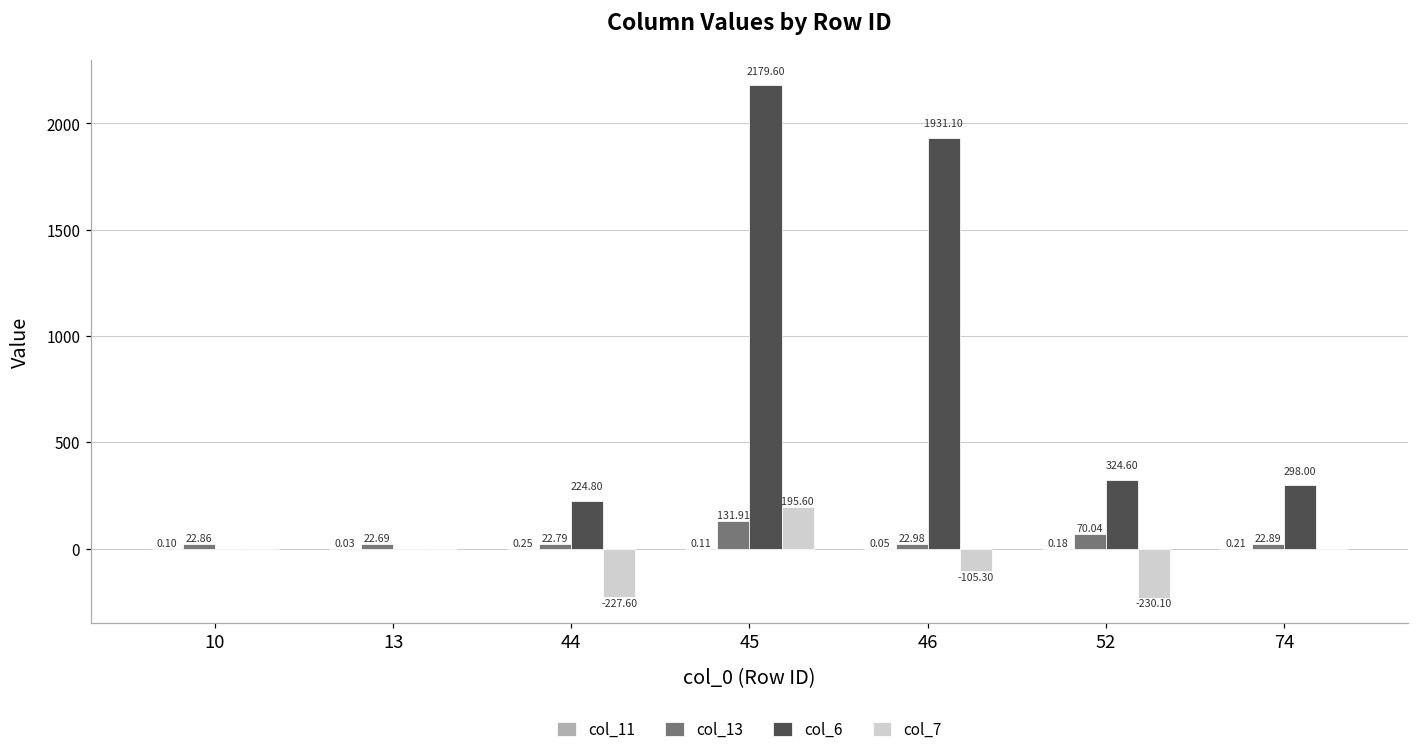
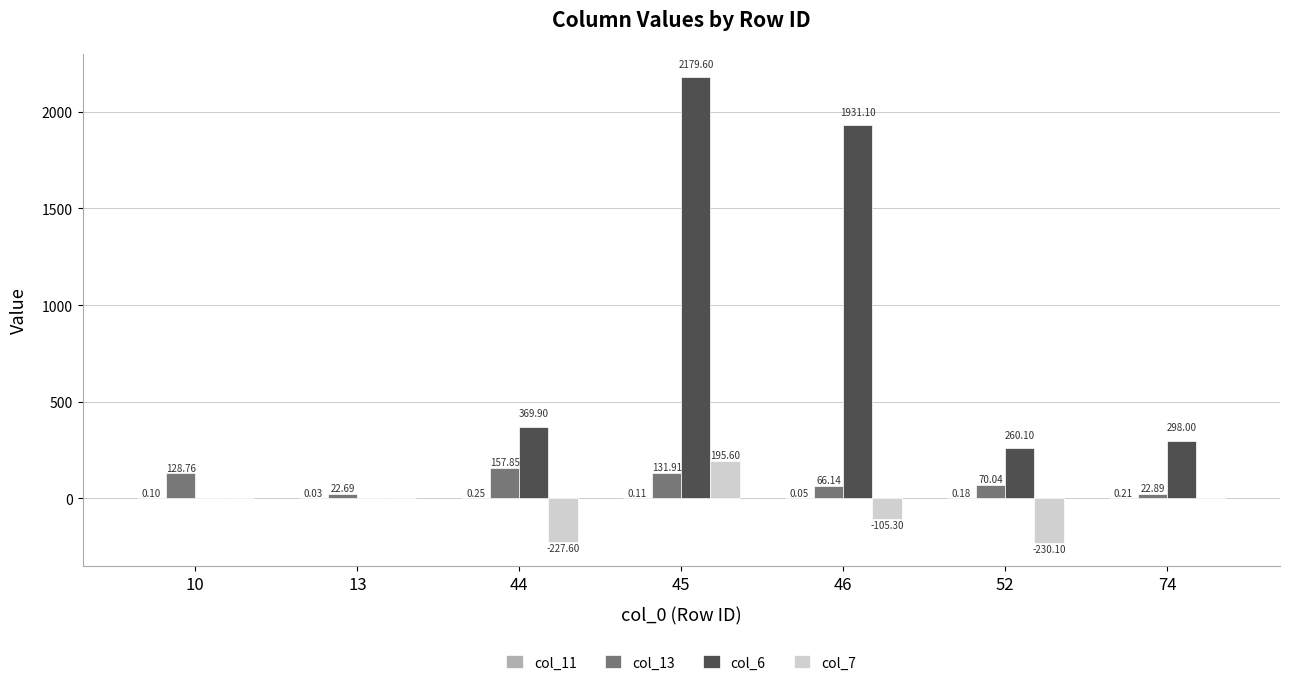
col_13, 10: 22.86 -> 128.76
col_13, 44: 22.79 -> 157.85
col_6, 44: 224.80 -> 369.90
col_13, 46: 22.98 -> 66.14
col_6, 52: 324.60 -> 260.10
